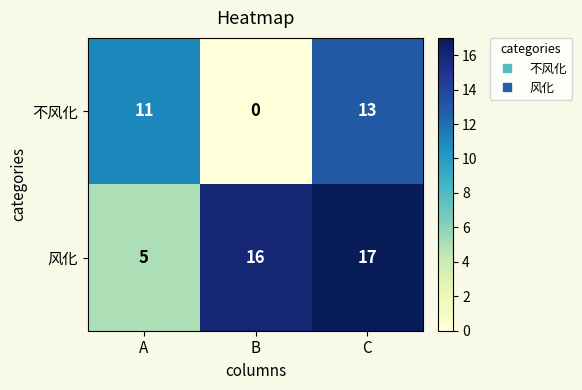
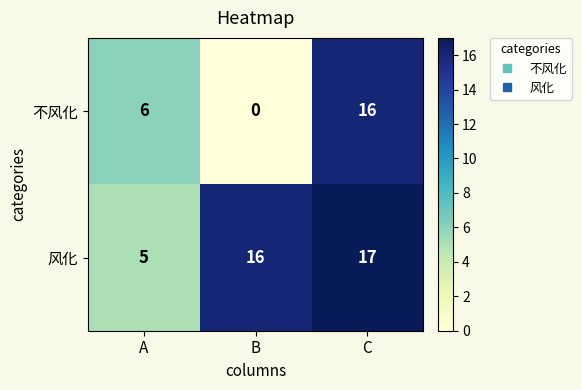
不风化, A: 11 -> 6
不风化, C: 13 -> 16
